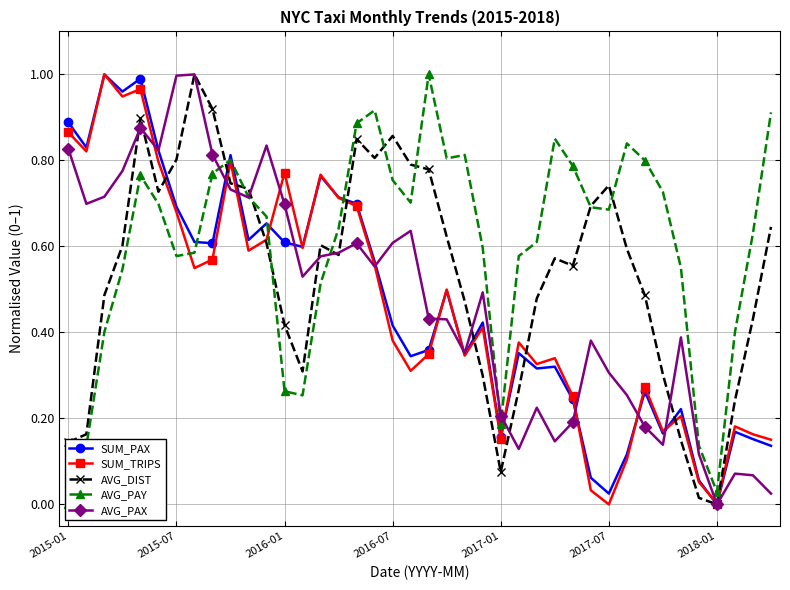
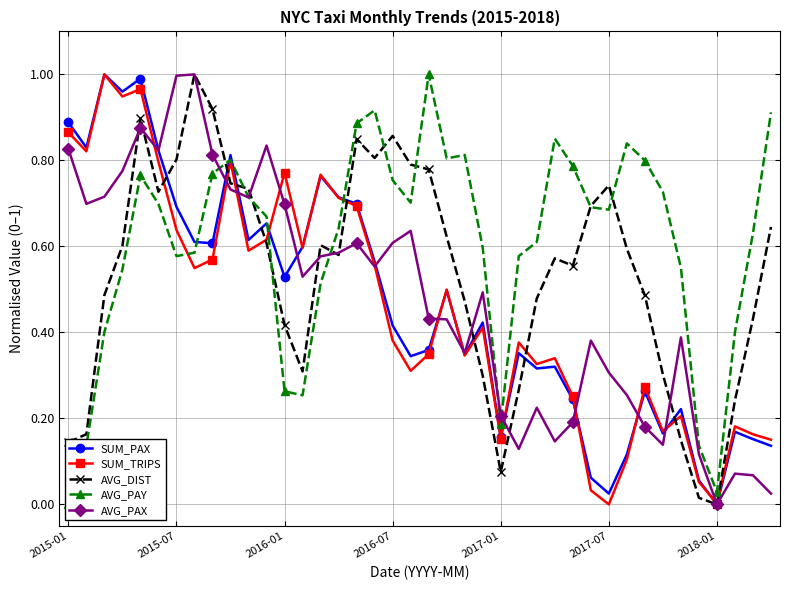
SUM_TRIPS, 2015-07: 0.68 -> 0.64
SUM_PAX, 2016-01: 0.61 -> 0.53
